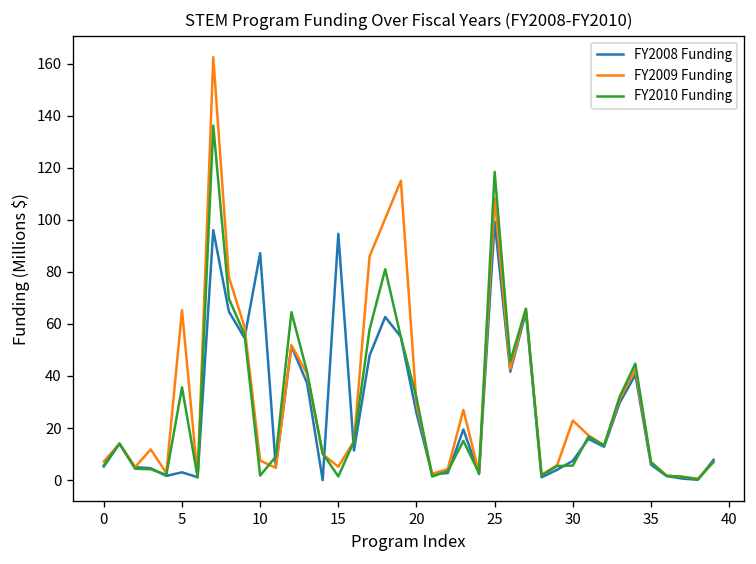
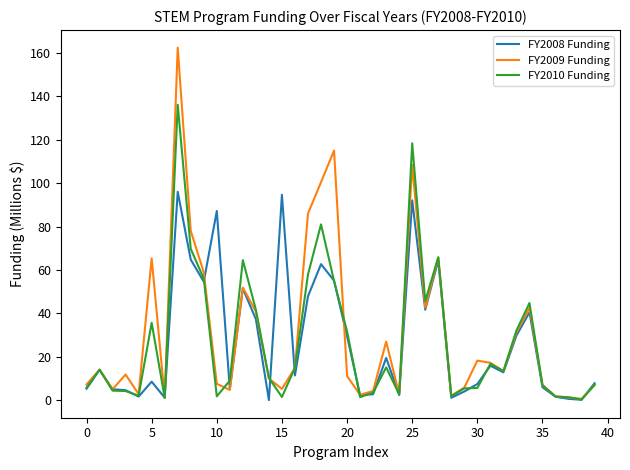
FY2008 Funding, 5: 3 -> 9
FY2008 Funding, 20: 26 -> 29
FY2009 Funding, 20: 29 -> 11
FY2008 Funding, 25: 99 -> 92
FY2009 Funding, 30: 23 -> 18
